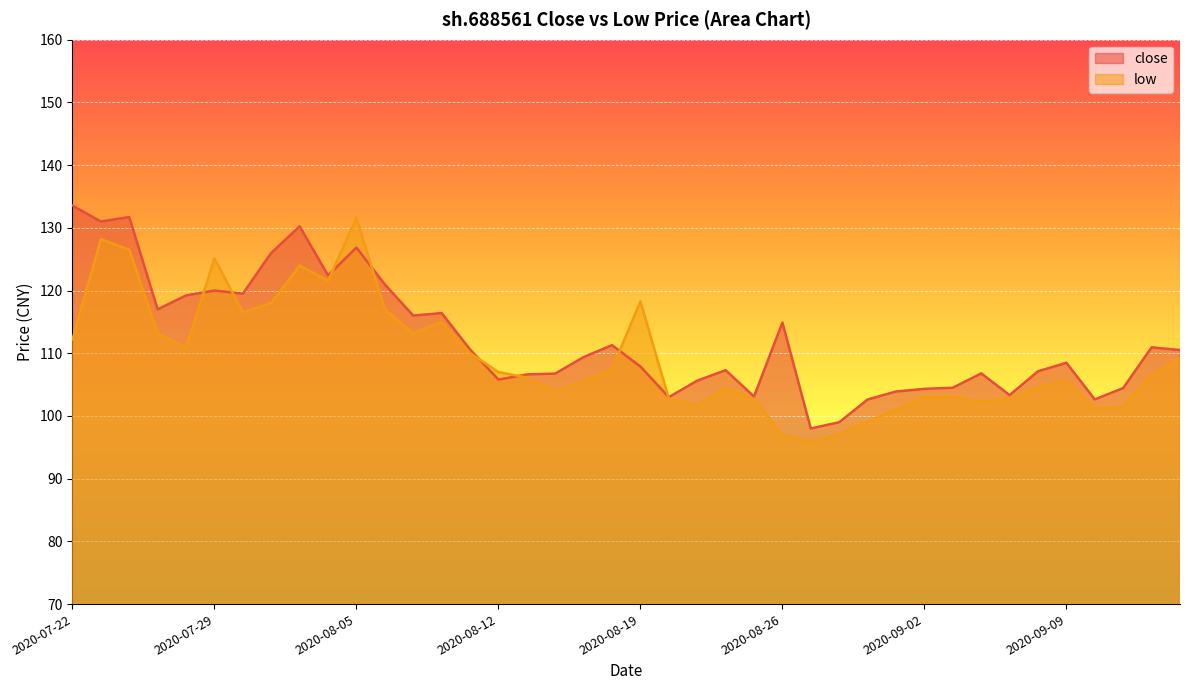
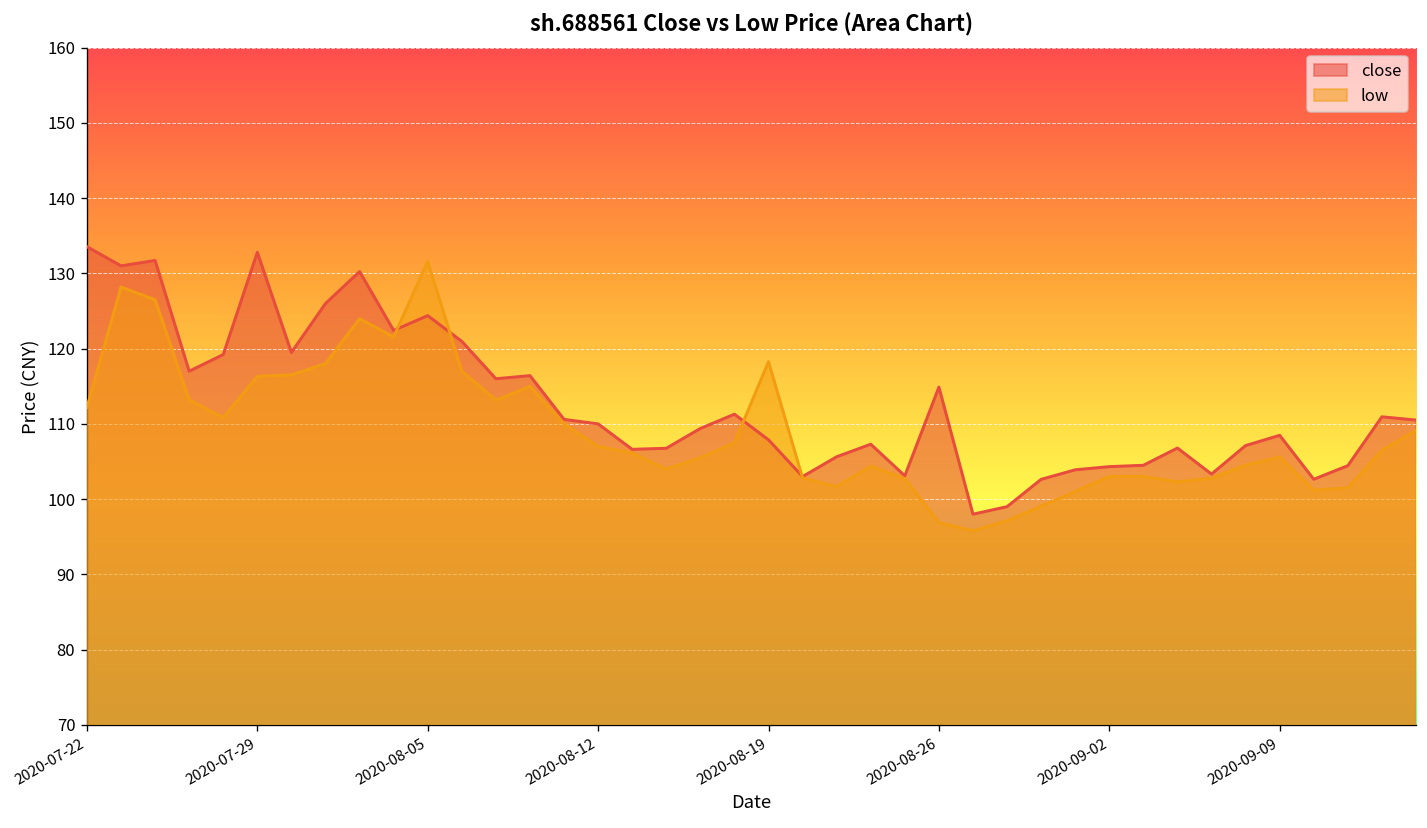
close, 2020-07-29: 120 -> 133
low, 2020-07-29: 125 -> 116
close, 2020-08-05: 127 -> 124
close, 2020-08-12: 106 -> 110
